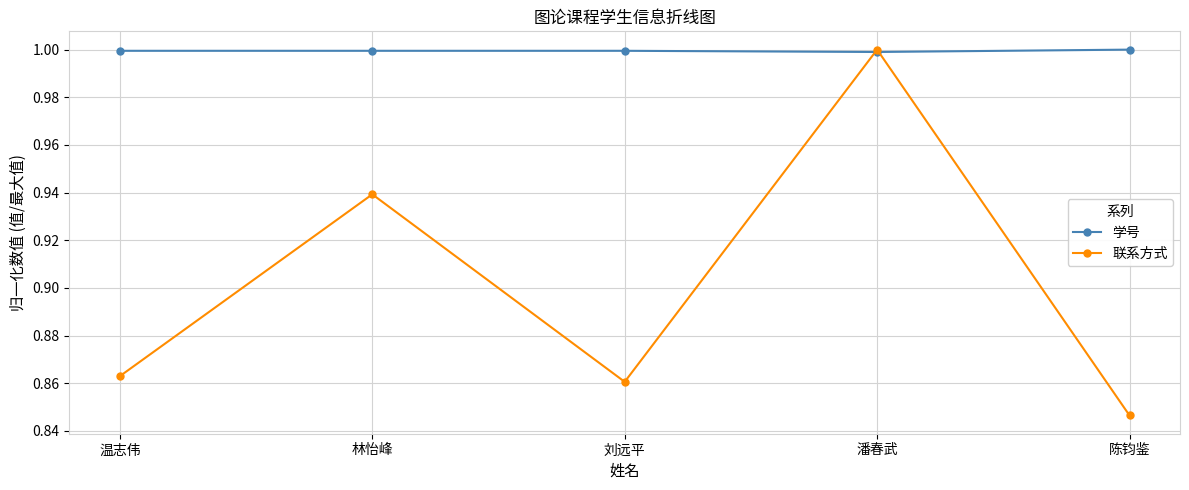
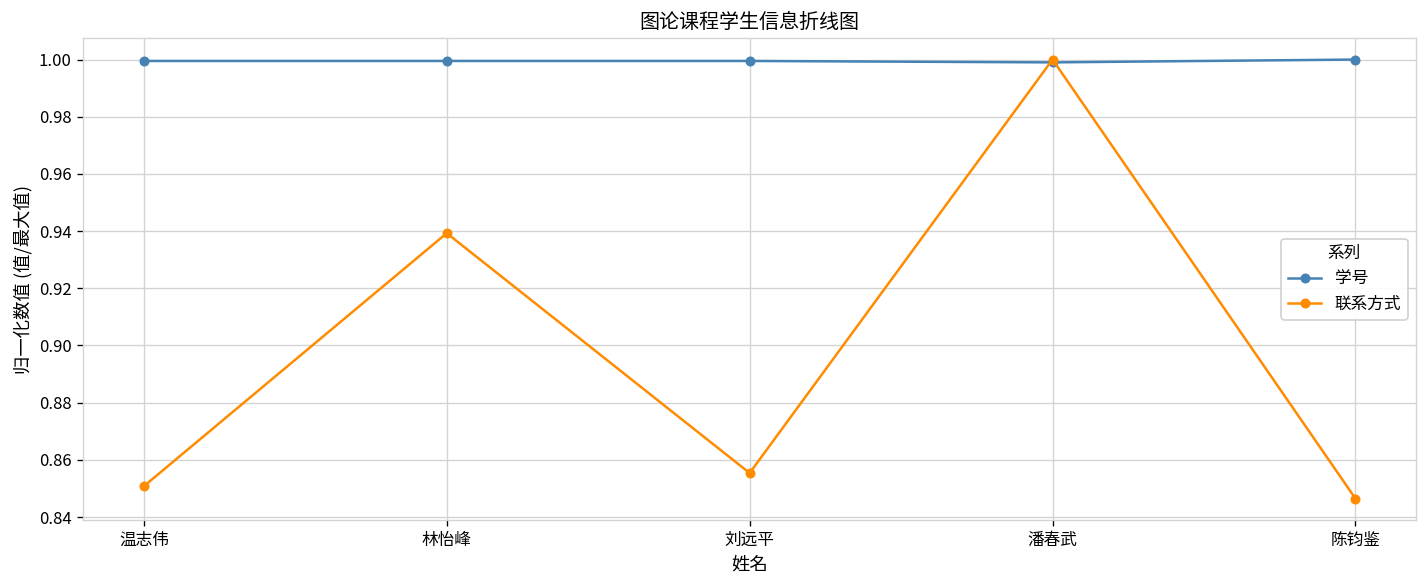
联系方式, 温志伟: 0.863 -> 0.851
联系方式, 刘远平: 0.861 -> 0.855
